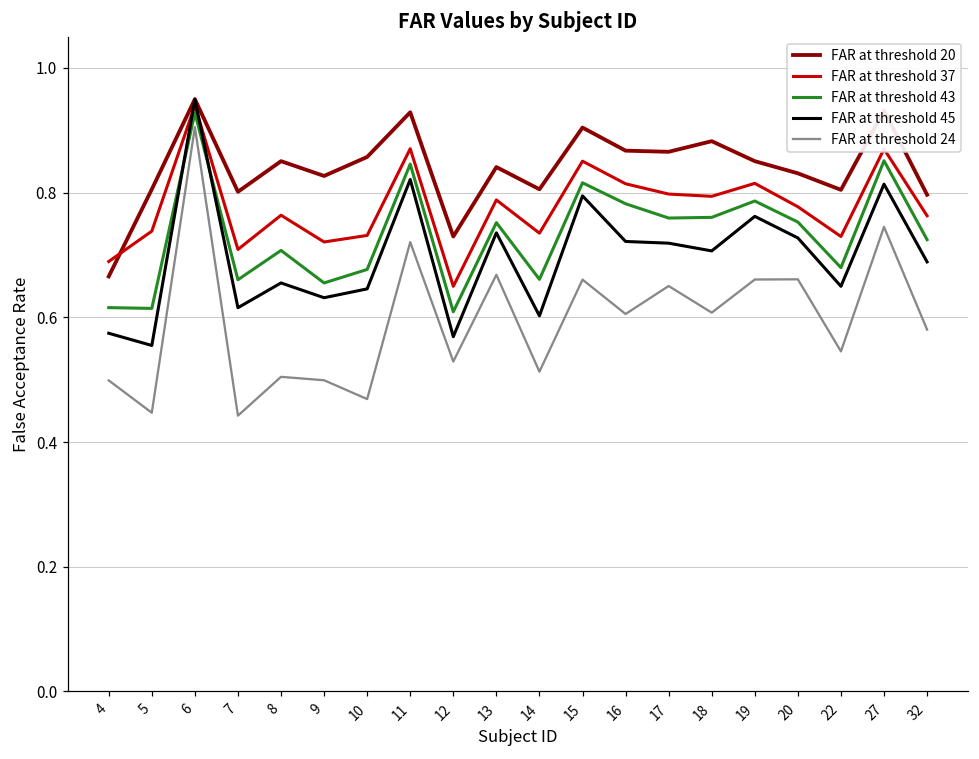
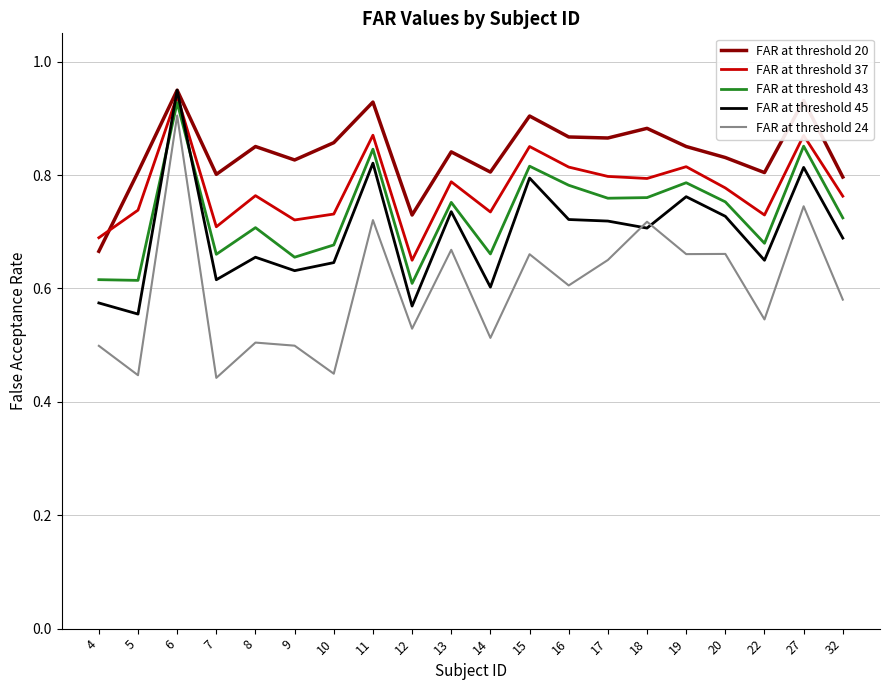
FAR at threshold 24, 10: 0.47 -> 0.45
FAR at threshold 24, 18: 0.61 -> 0.72
